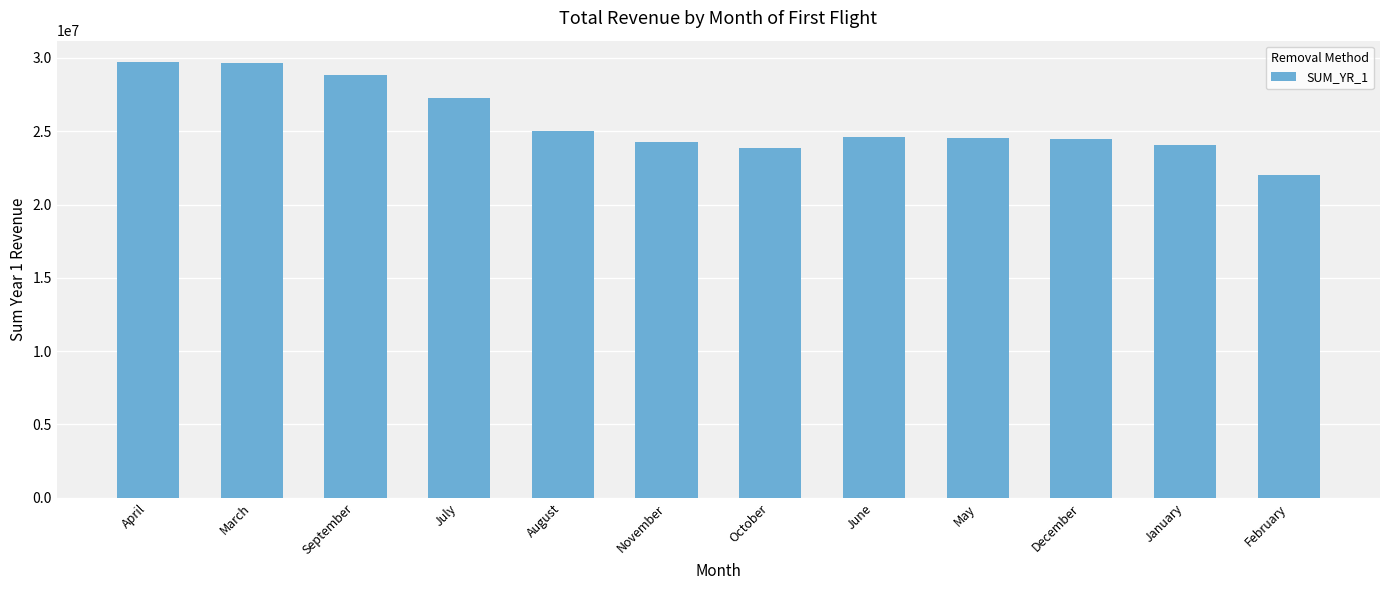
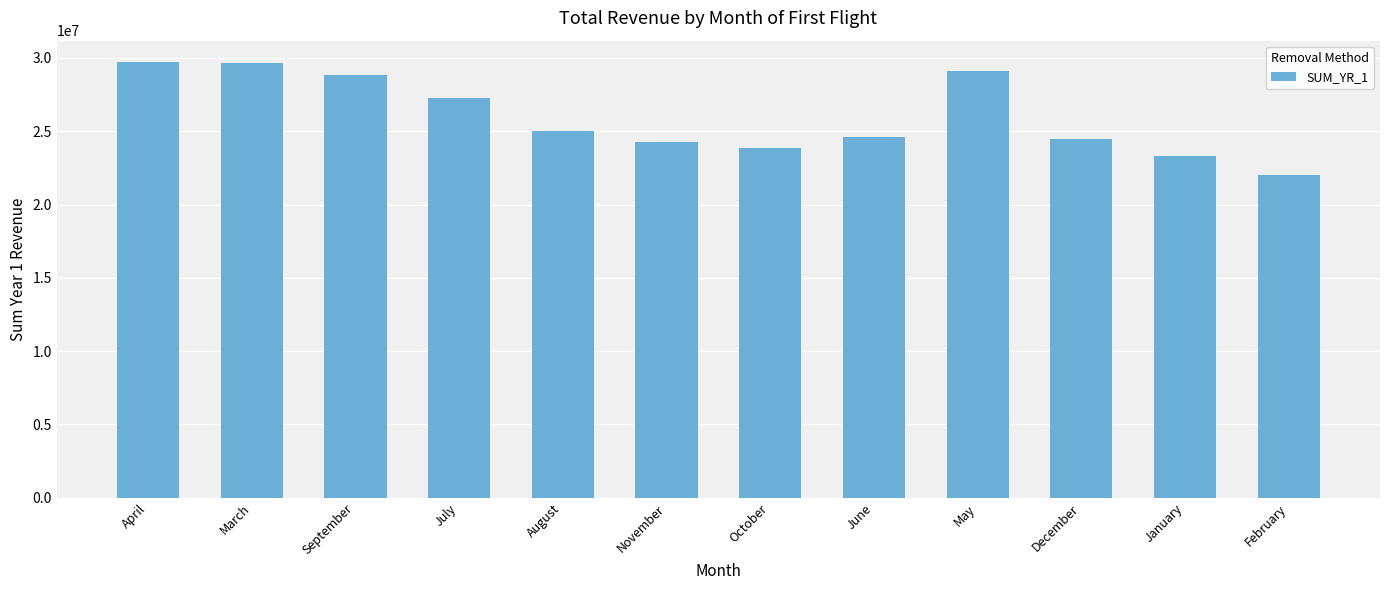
May: 24600000 -> 29100000
January: 24100000 -> 23300000
